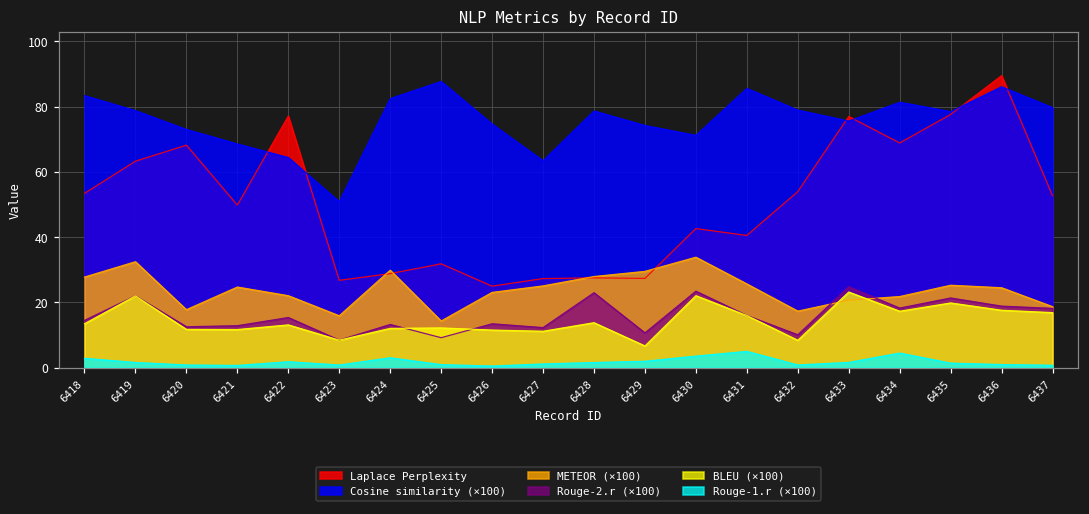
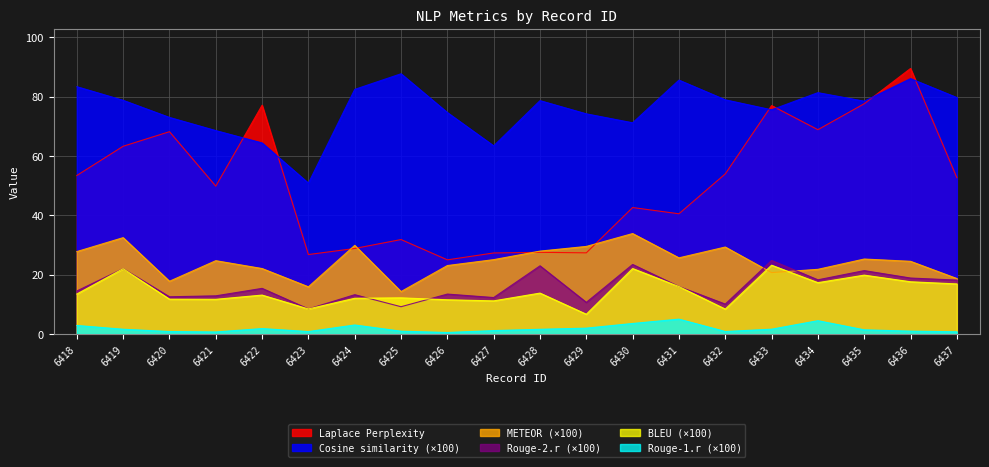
METEOR (×100), 6432: 17 -> 29
